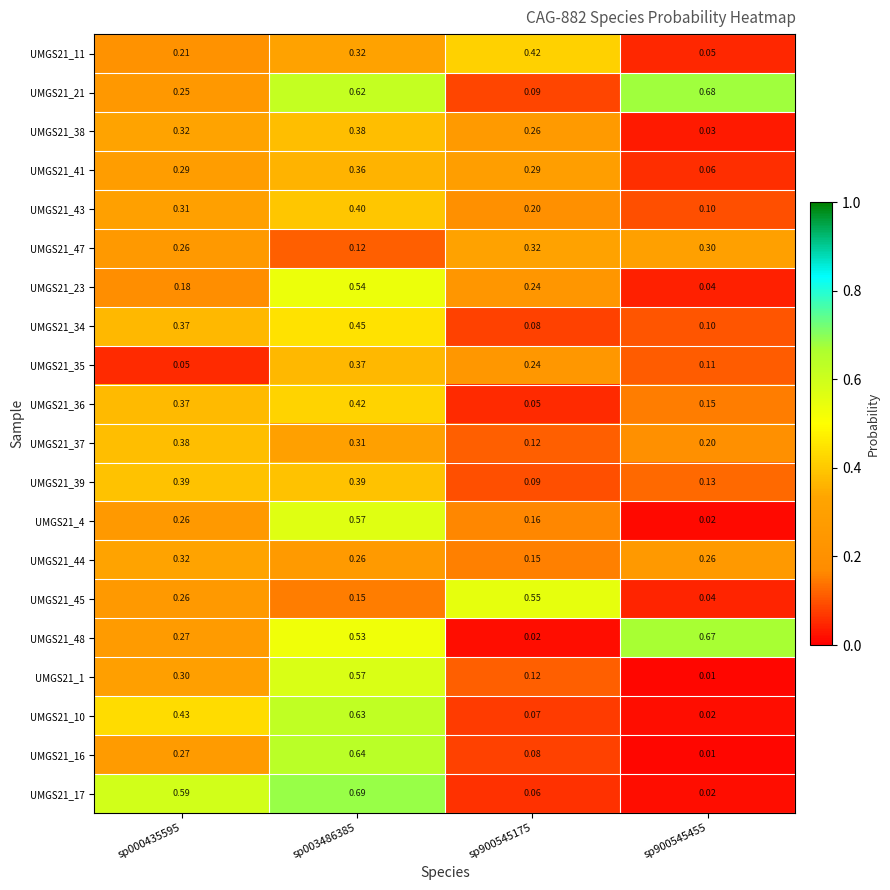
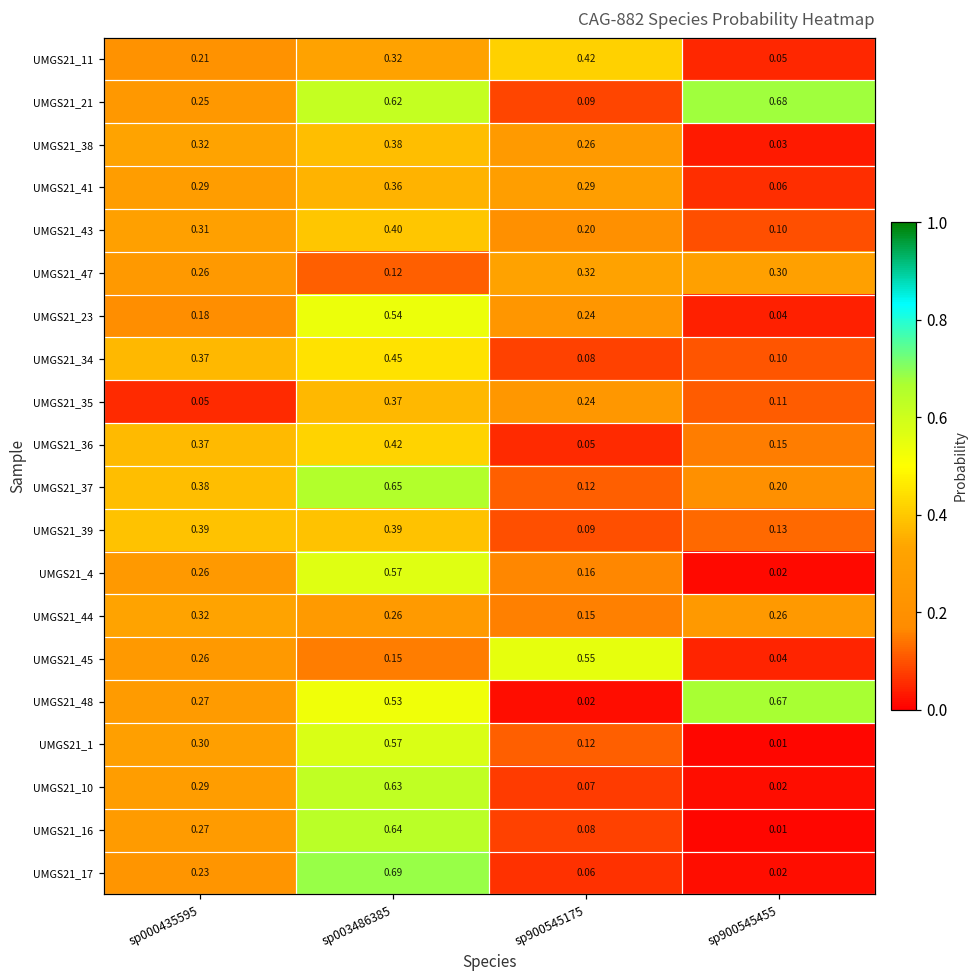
UMGS21_37, sp003486385: 0.31 -> 0.65
UMGS21_10, sp000435595: 0.43 -> 0.29
UMGS21_17, sp000435595: 0.59 -> 0.23
